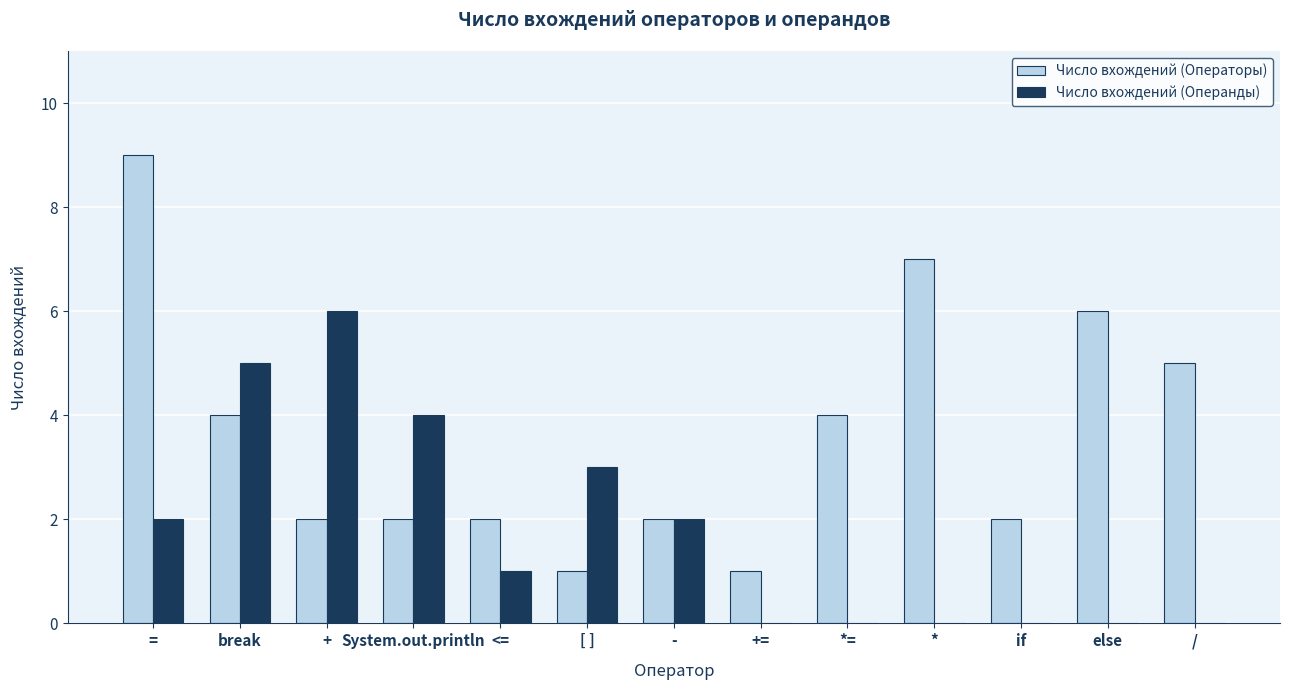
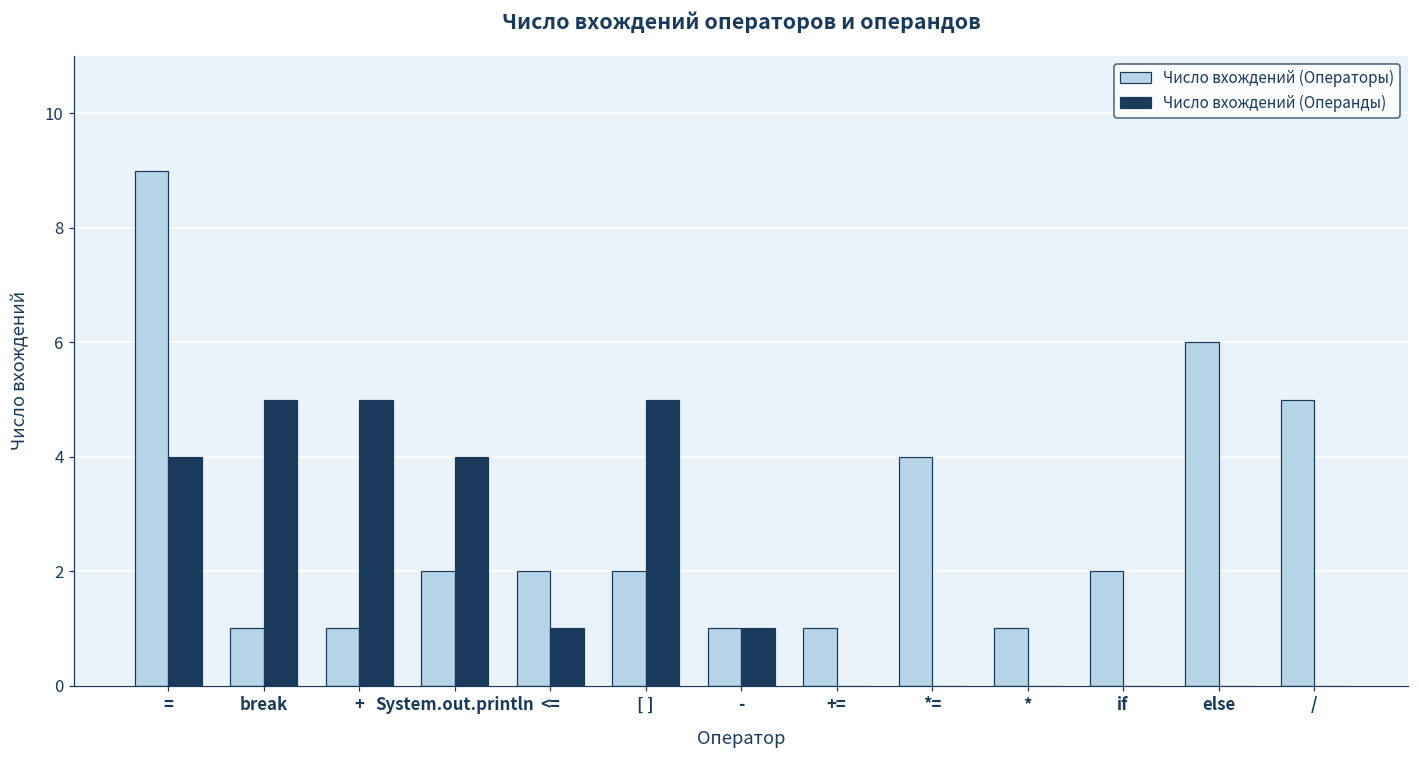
Число вхождений (Операнды), =: 2 -> 4
Число вхождений (Операторы), break: 4 -> 1
Число вхождений (Операторы), +: 2 -> 1
Число вхождений (Операнды), +: 6 -> 5
Число вхождений (Операторы), [ ]: 1 -> 2
Число вхождений (Операнды), [ ]: 3 -> 5
Число вхождений (Операторы), -: 2 -> 1
Число вхождений (Операнды), -: 2 -> 1
Число вхождений (Операторы), *: 7 -> 1
